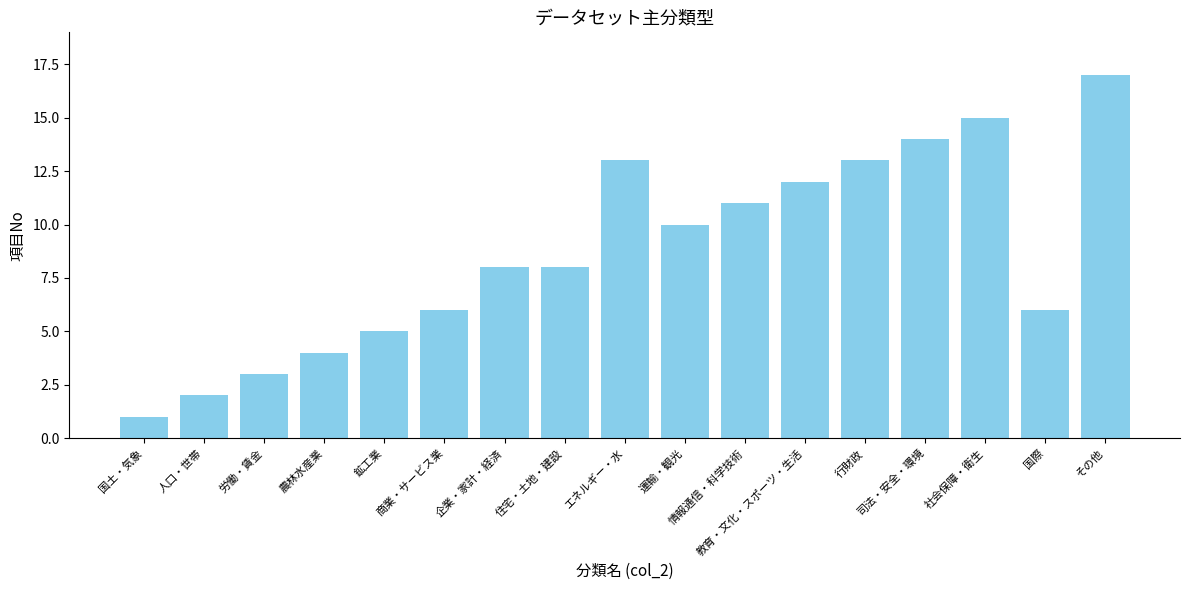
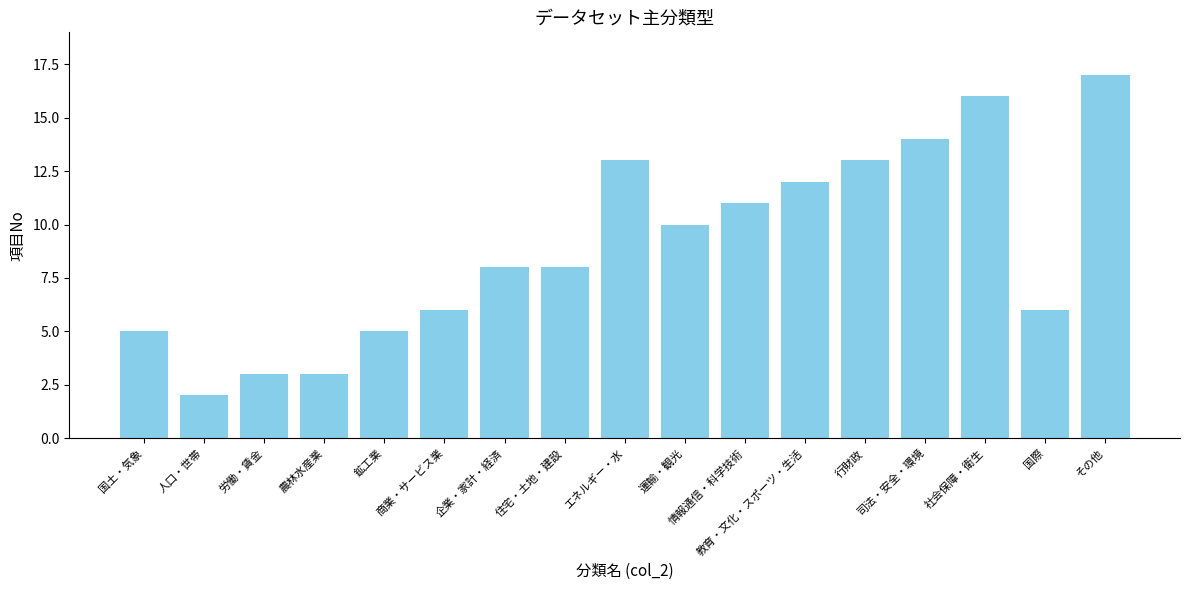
国土・気象: 1 -> 5
農林水産業: 4 -> 3
社会保障・衛生: 15 -> 16
